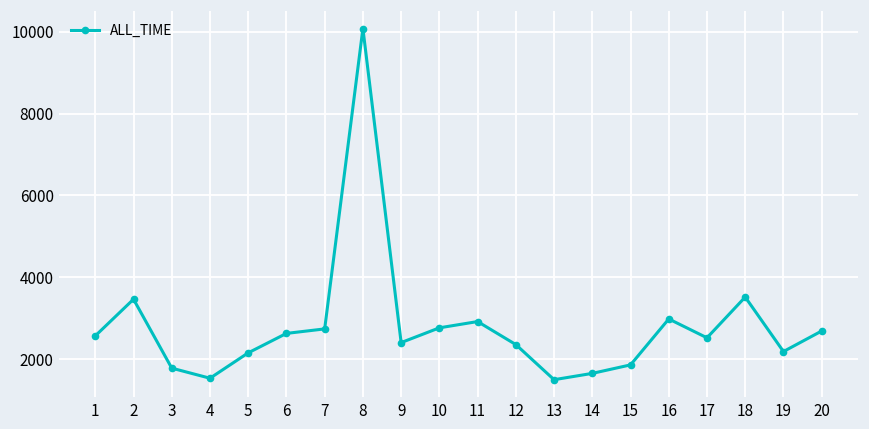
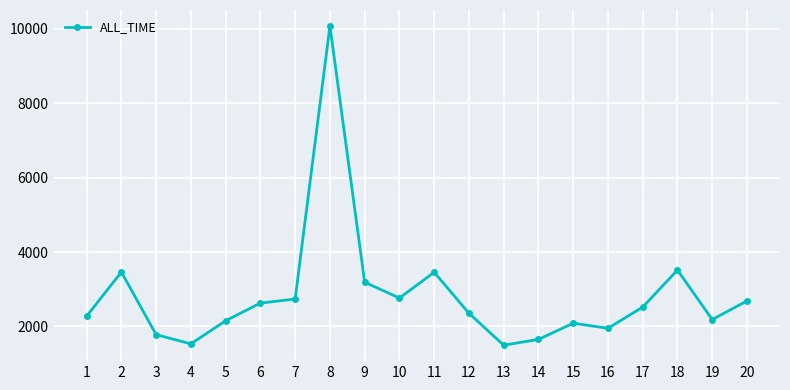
1: 2600 -> 2300
9: 2400 -> 3200
11: 2900 -> 3500
15: 1900 -> 2100
16: 3000 -> 1900
